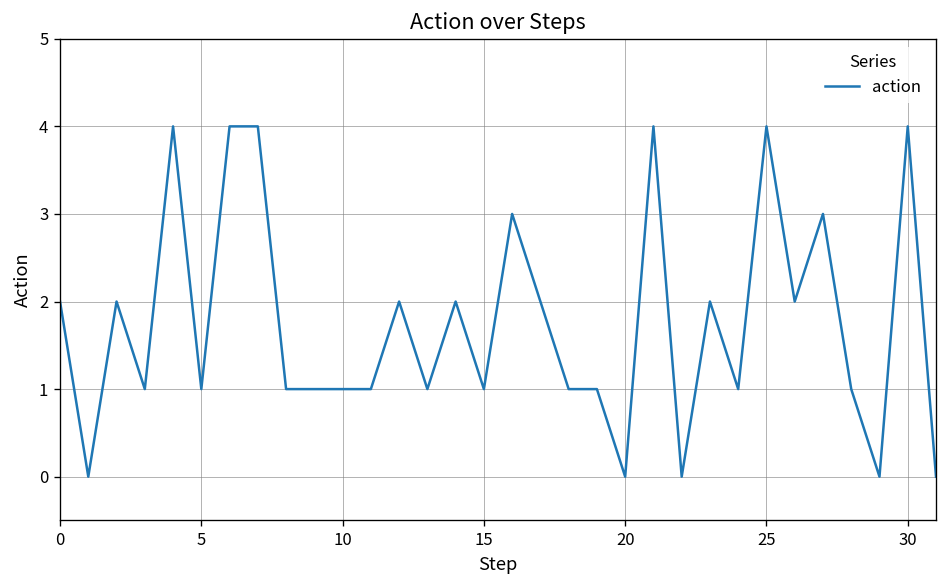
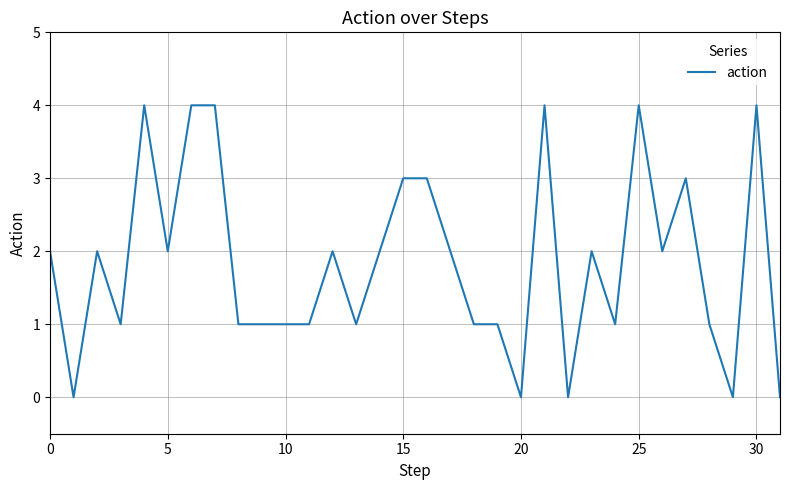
5: 1 -> 2
15: 1 -> 3
